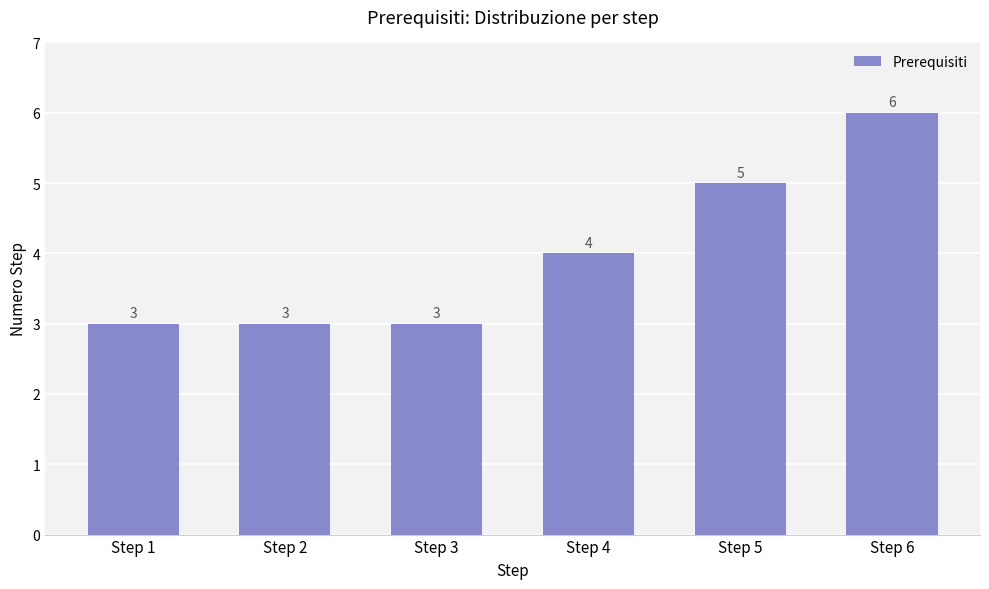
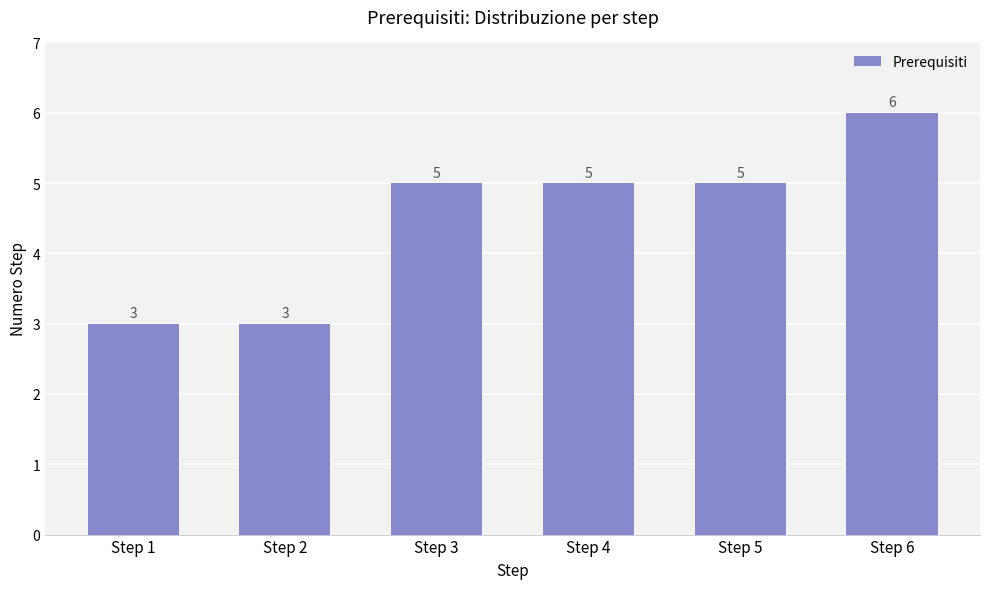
Step 3: 3 -> 5
Step 4: 4 -> 5
